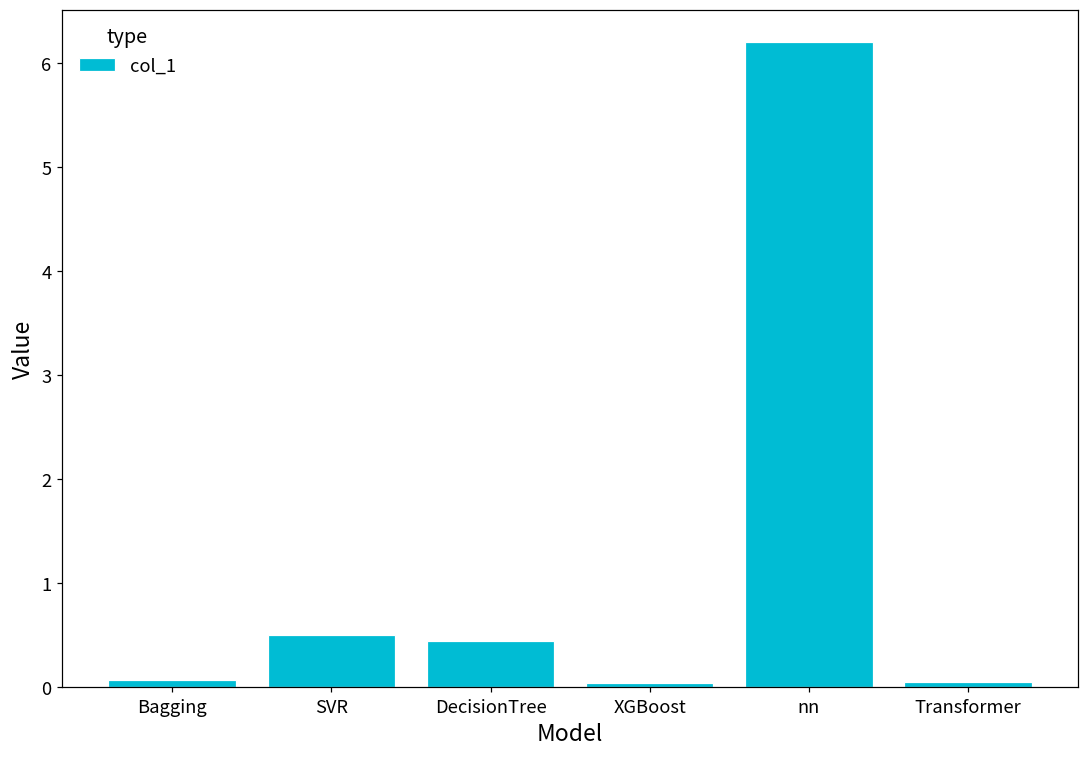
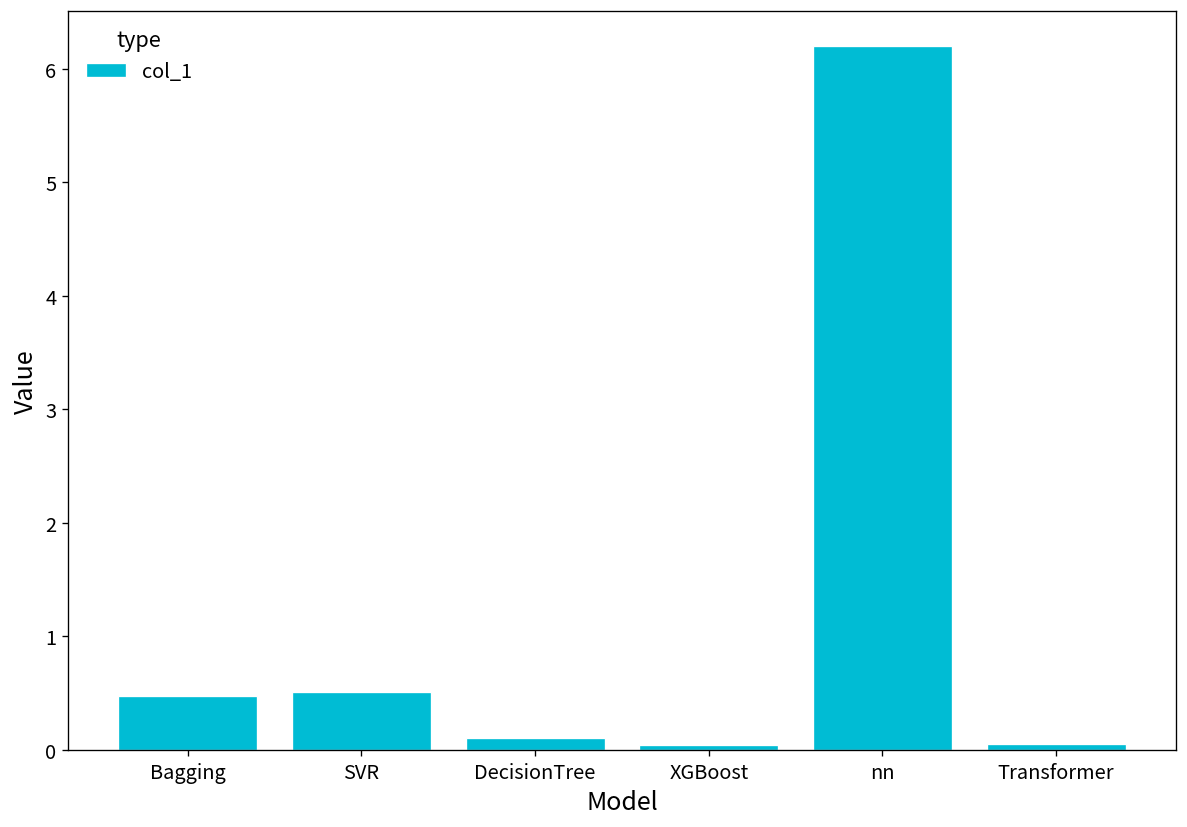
Bagging: 0.1 -> 0.5
DecisionTree: 0.4 -> 0.1
